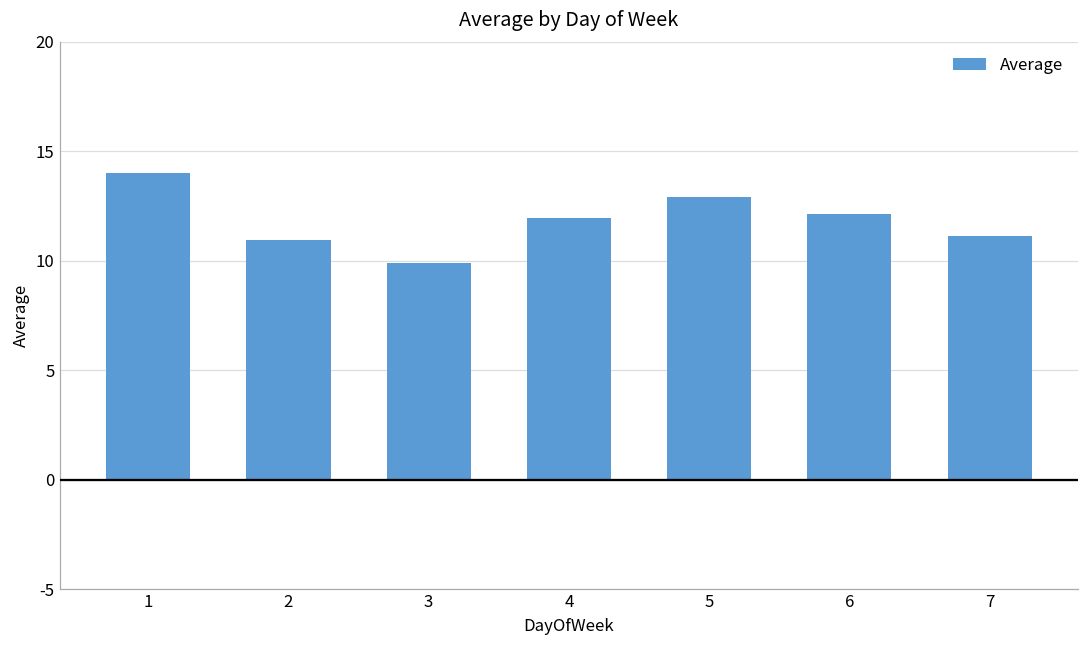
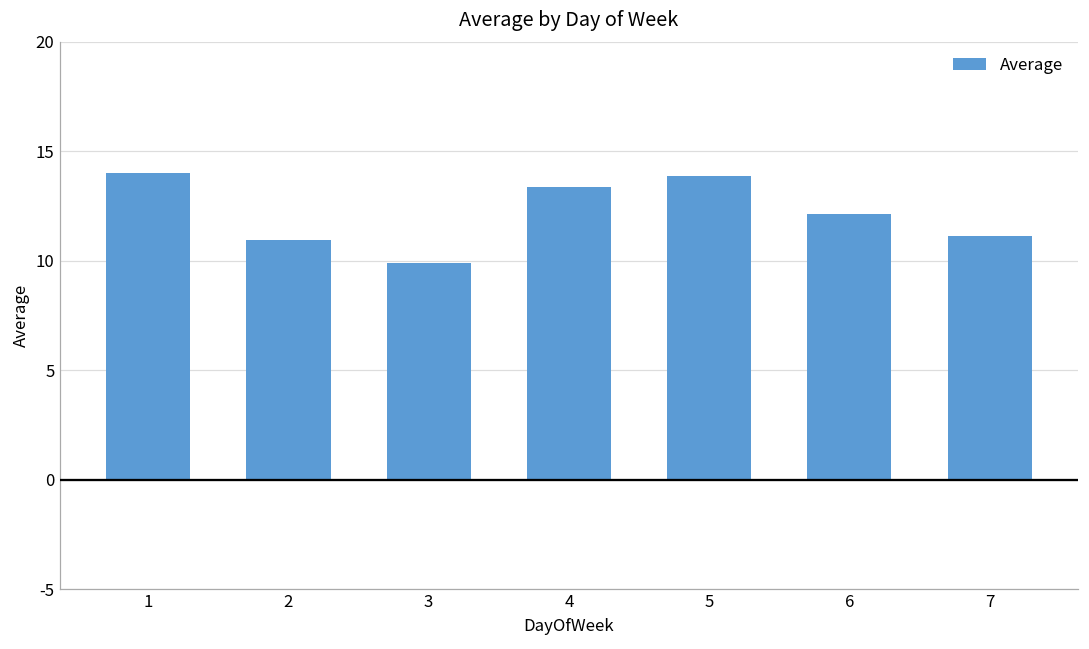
4: 12.0 -> 13.4
5: 12.9 -> 13.9
